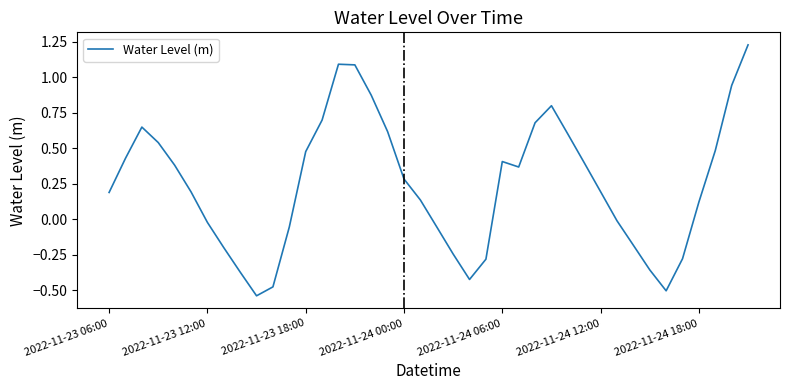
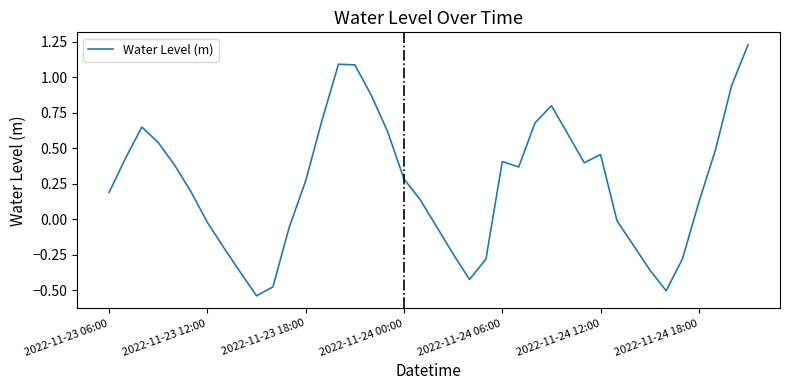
2022-11-23 18:00: 0.48 -> 0.27
2022-11-24 12:00: 0.19 -> 0.46
